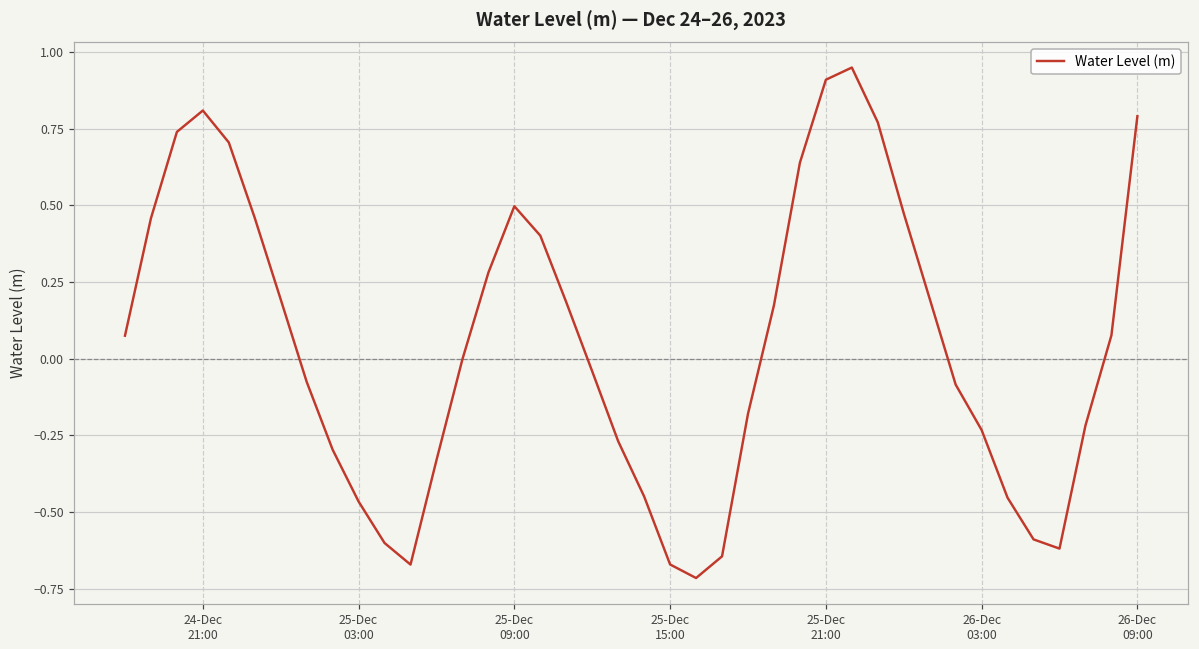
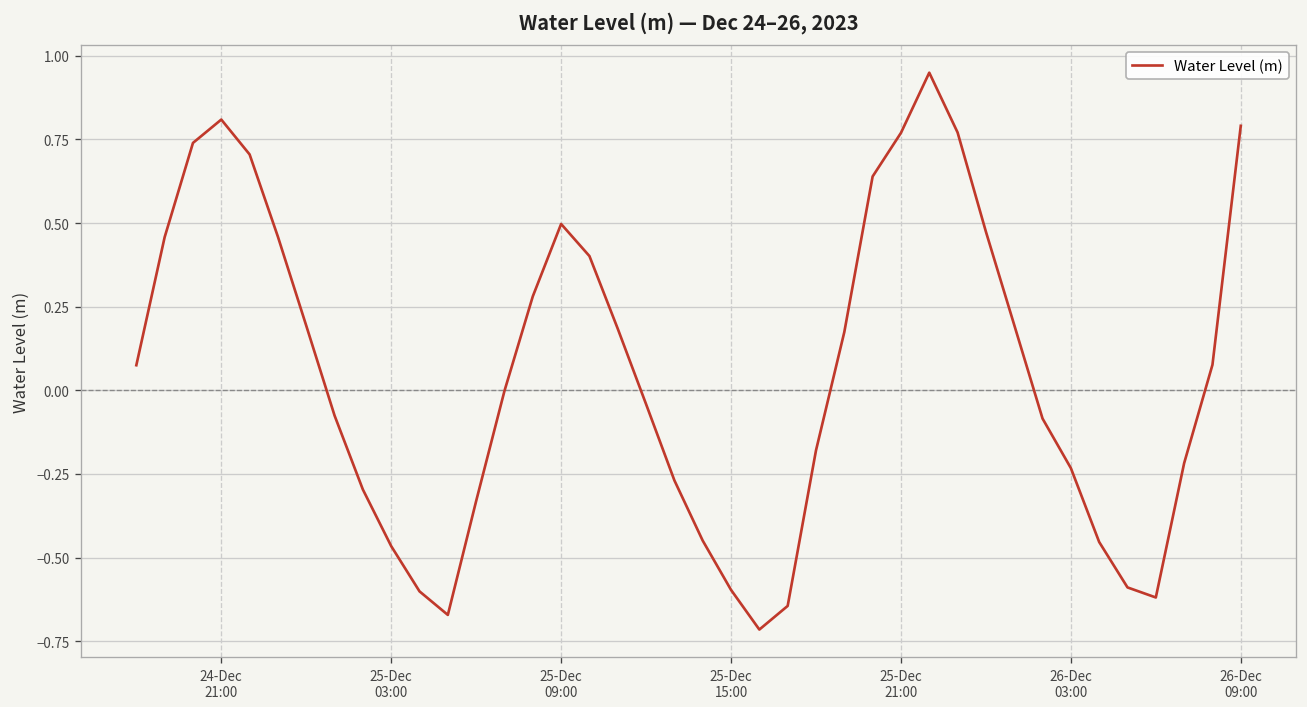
25-Dec 15:00: -0.67 -> -0.60
25-Dec 21:00: 0.91 -> 0.77
